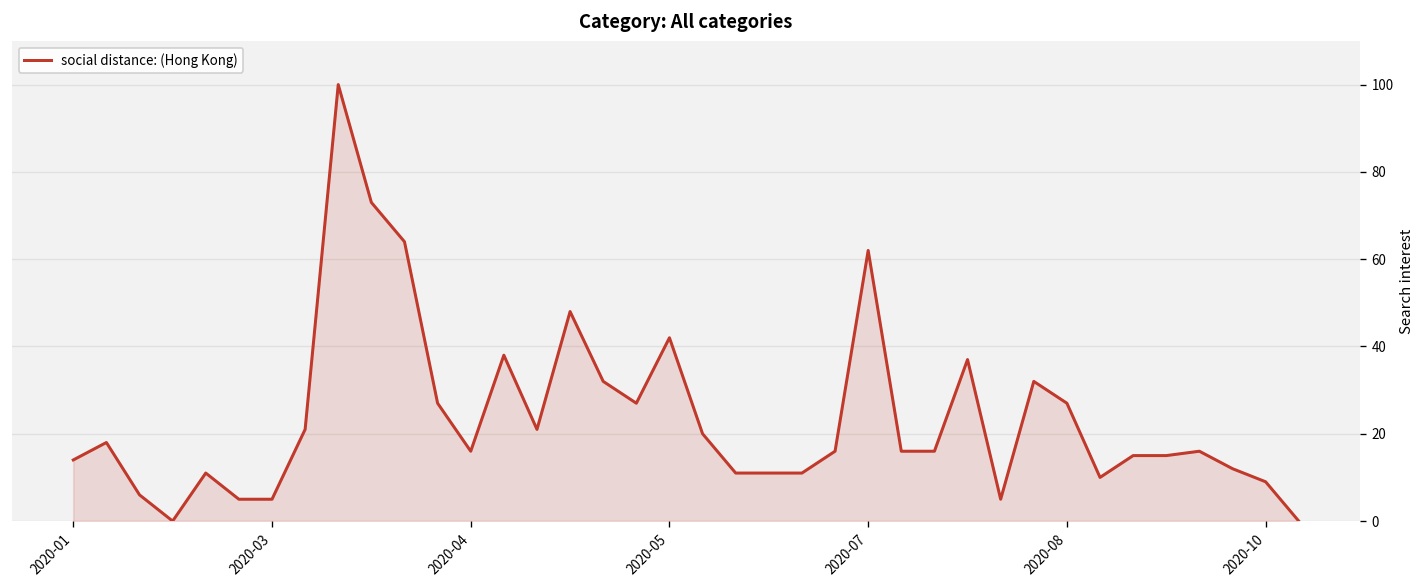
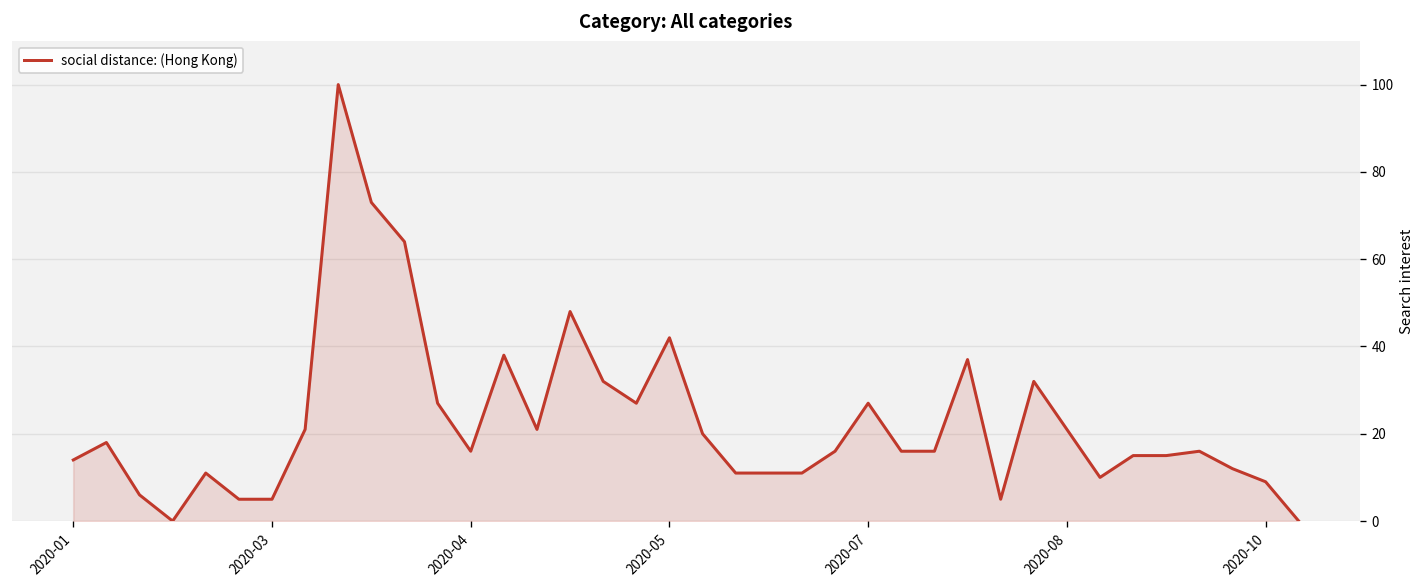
2020-07: 62 -> 27
2020-08: 27 -> 21
